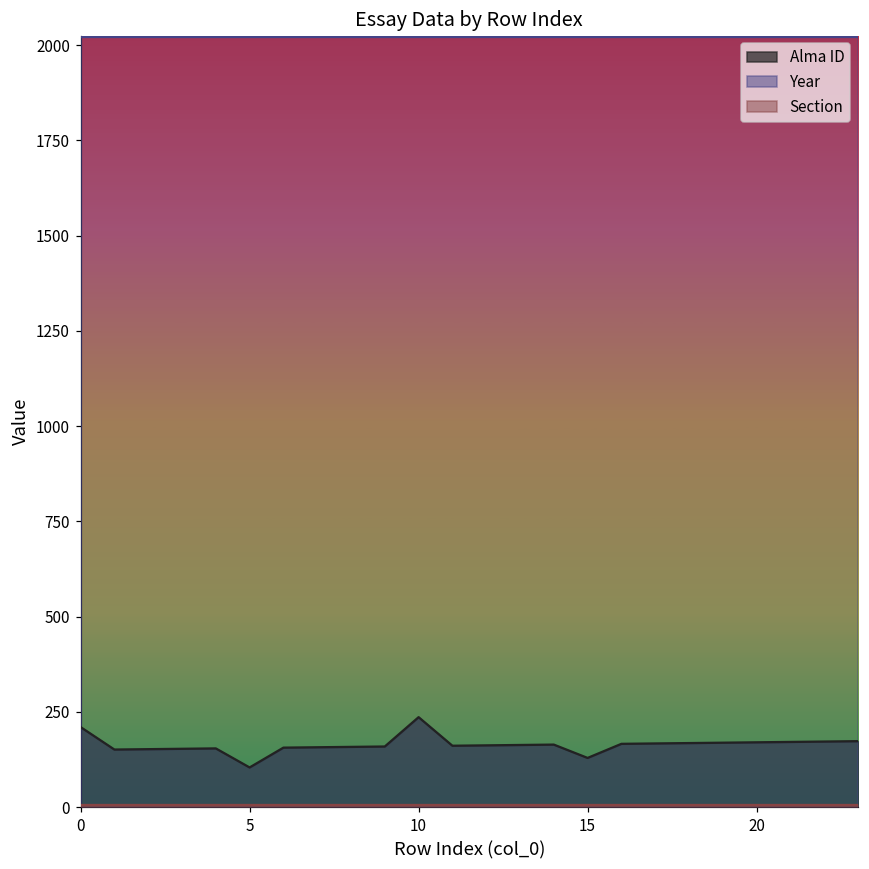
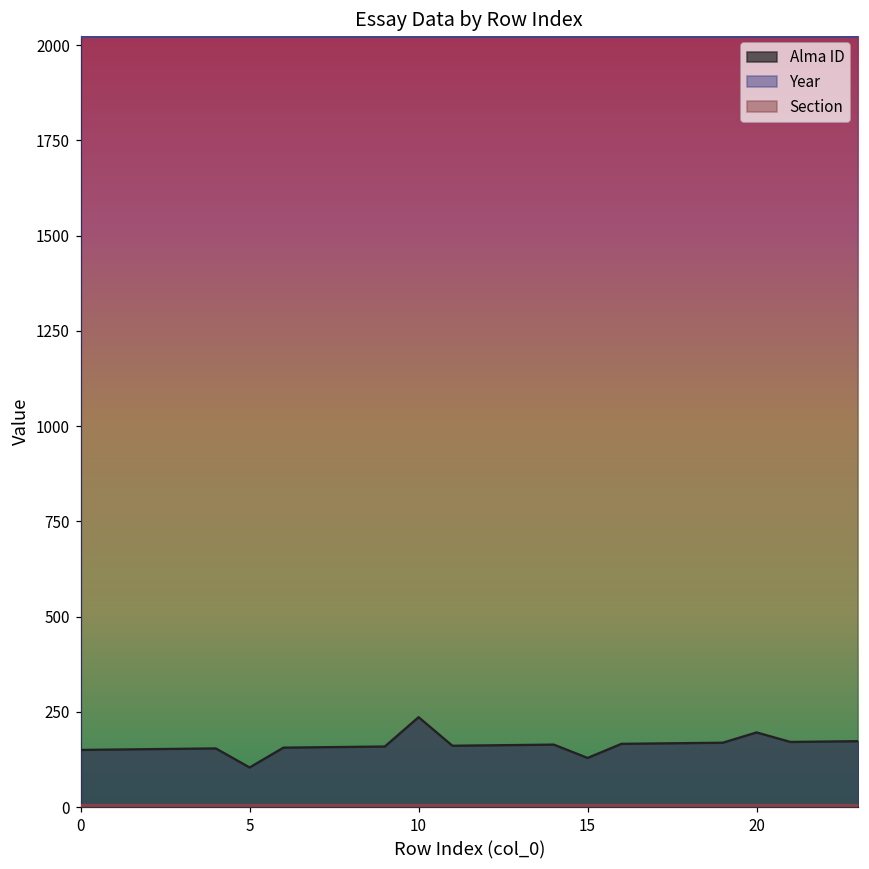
Alma ID, 0: 210 -> 150
Alma ID, 20: 170 -> 200
